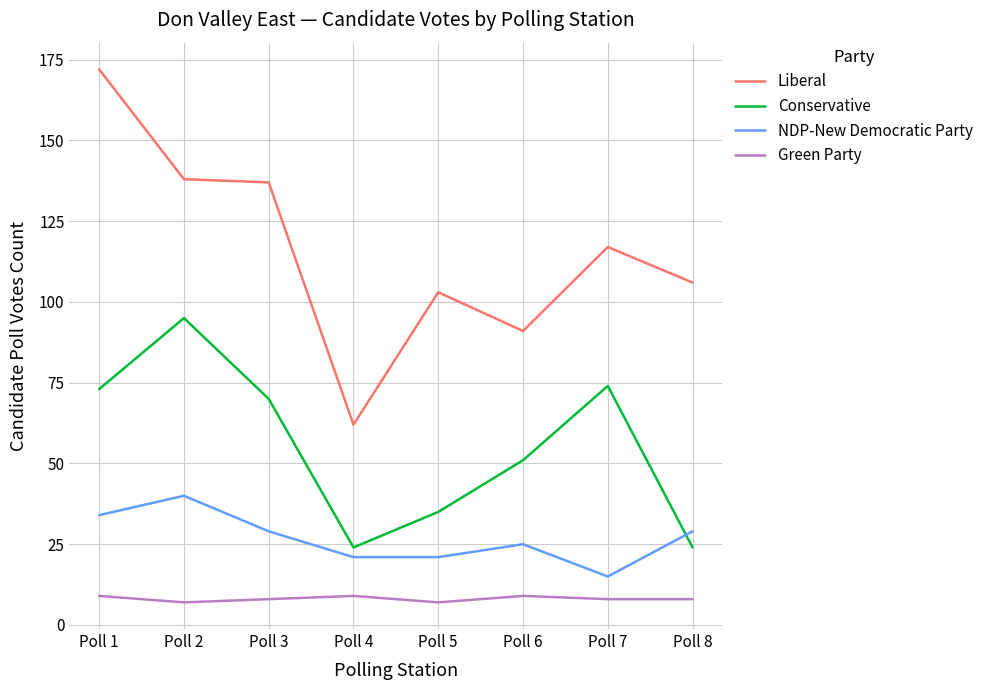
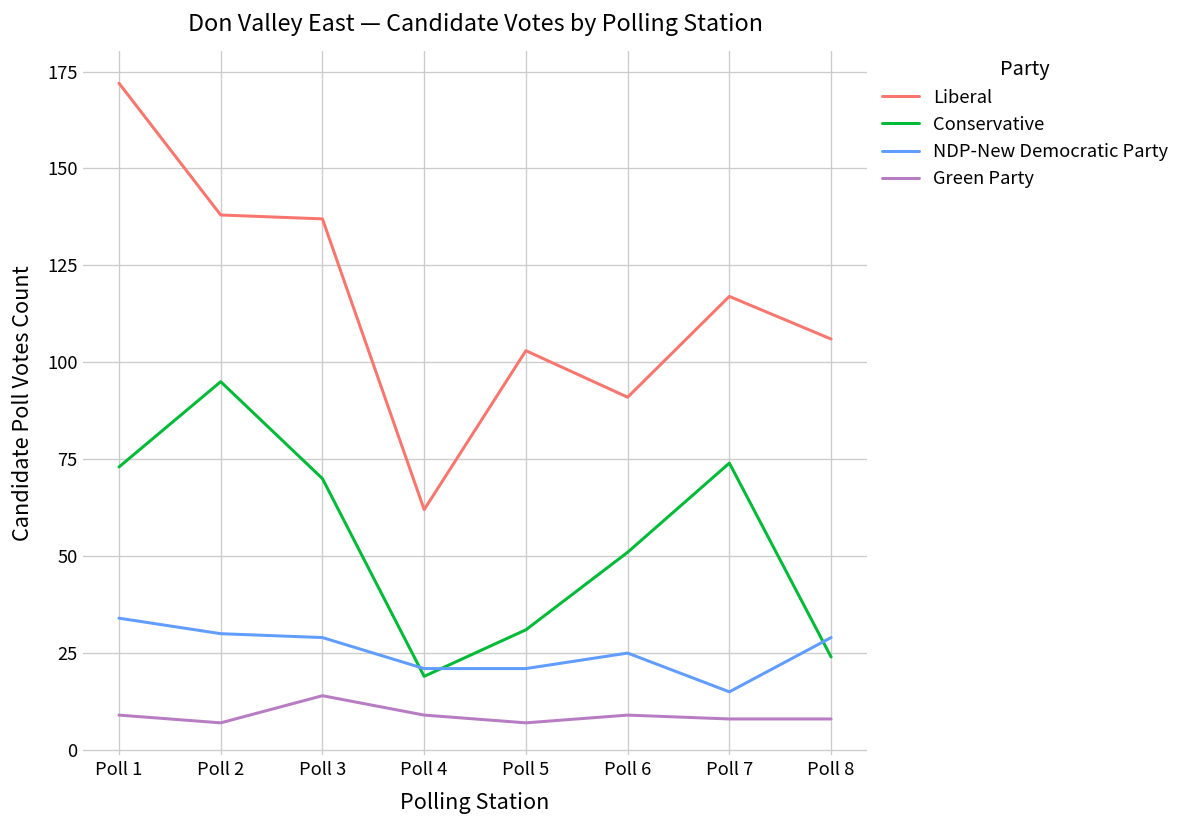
NDP-New Democratic Party, Poll 2: 40 -> 30
Green Party, Poll 3: 8 -> 14
Conservative, Poll 4: 24 -> 19
Conservative, Poll 5: 35 -> 31
